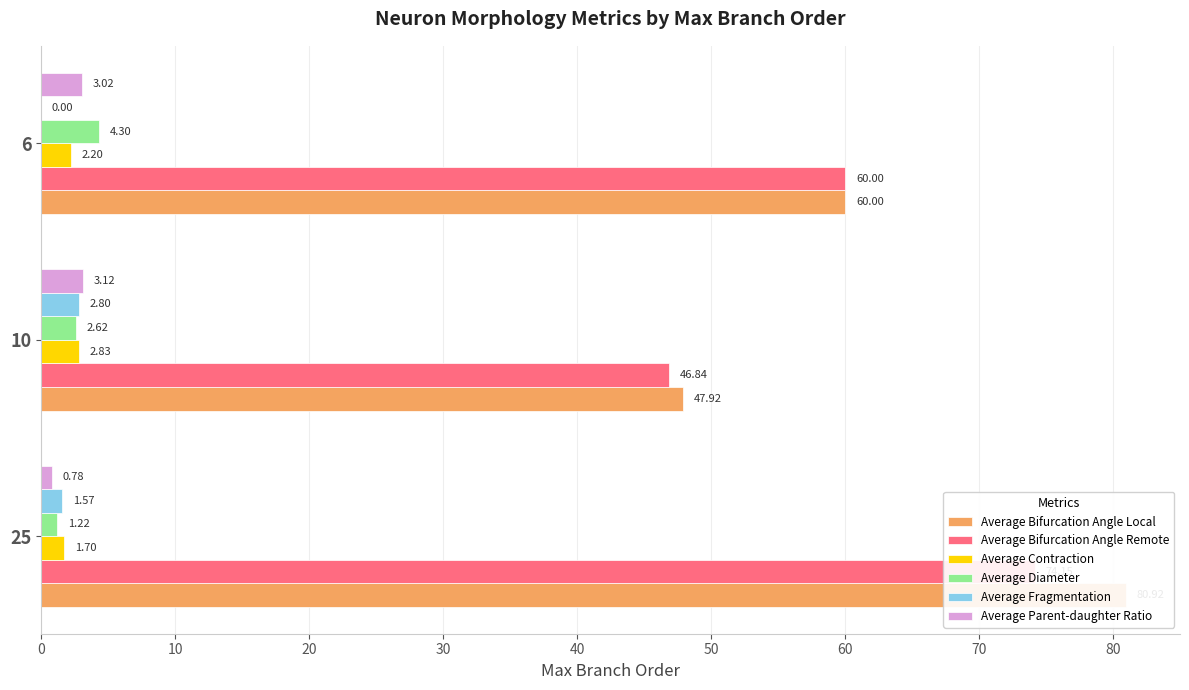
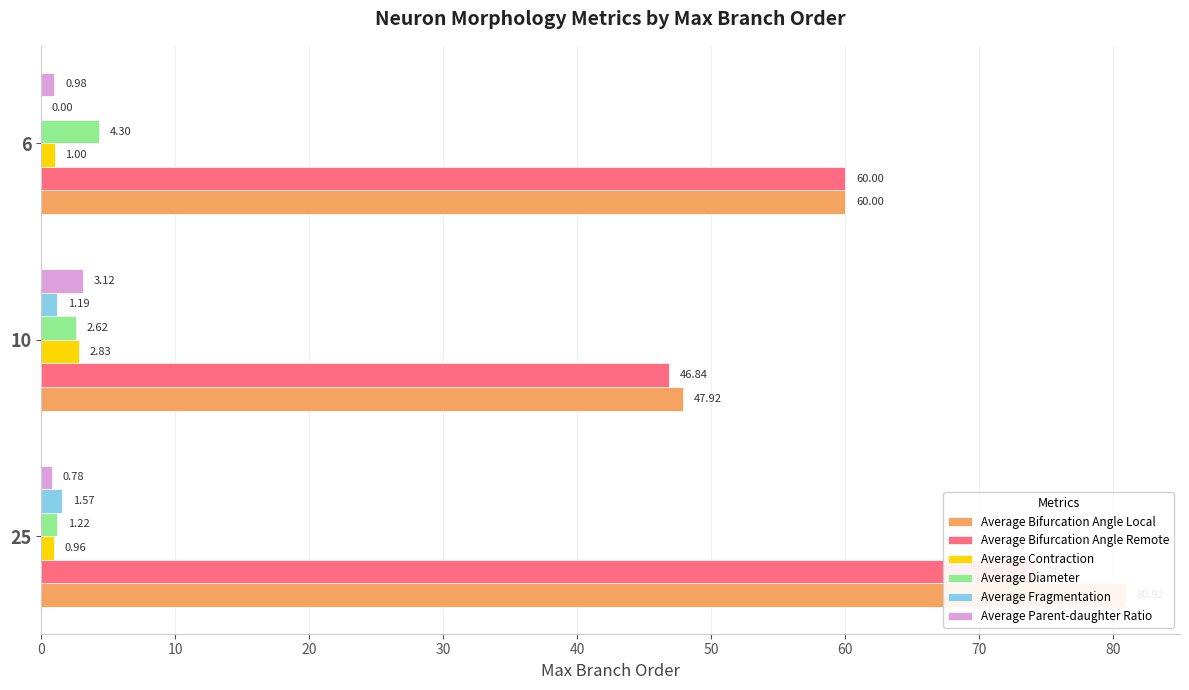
Average Parent-daughter Ratio, 6: 3.02 -> 0.98
Average Contraction, 6: 2.20 -> 1.00
Average Fragmentation, 10: 2.80 -> 1.19
Average Contraction, 25: 1.70 -> 0.96
